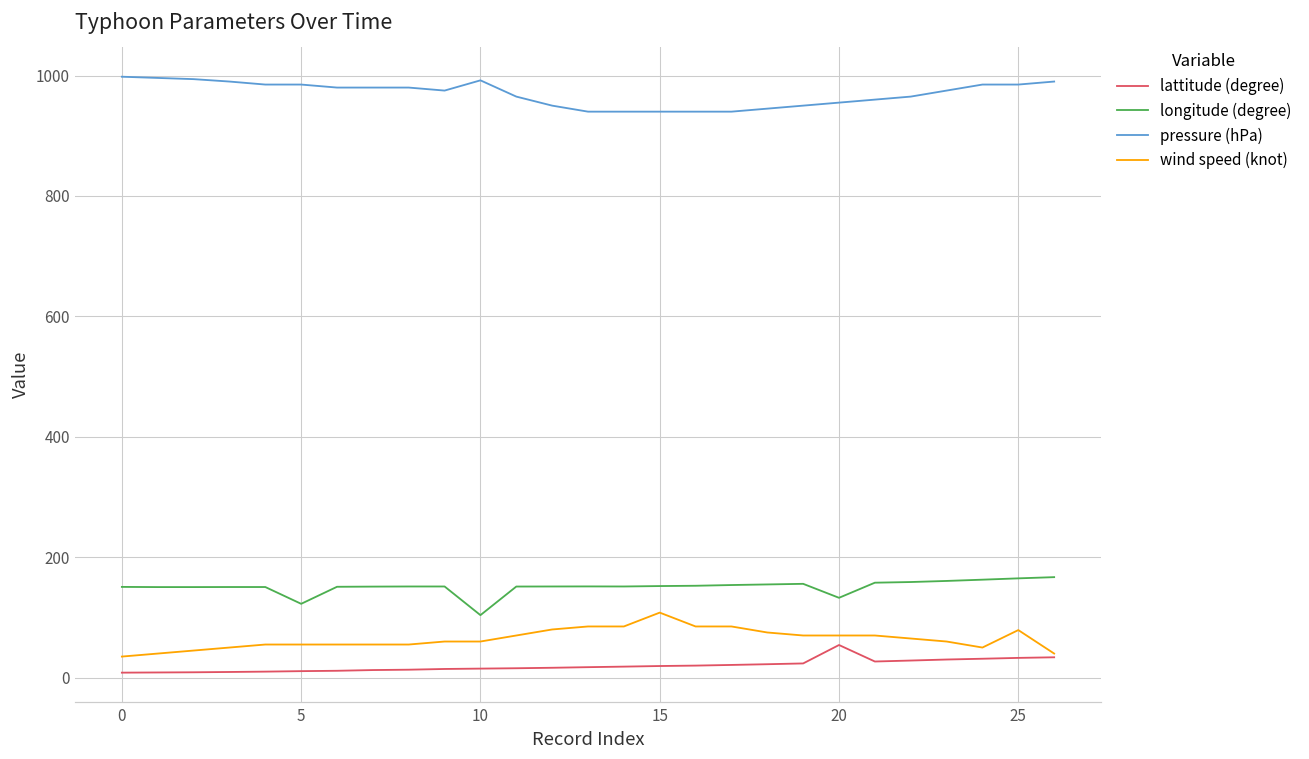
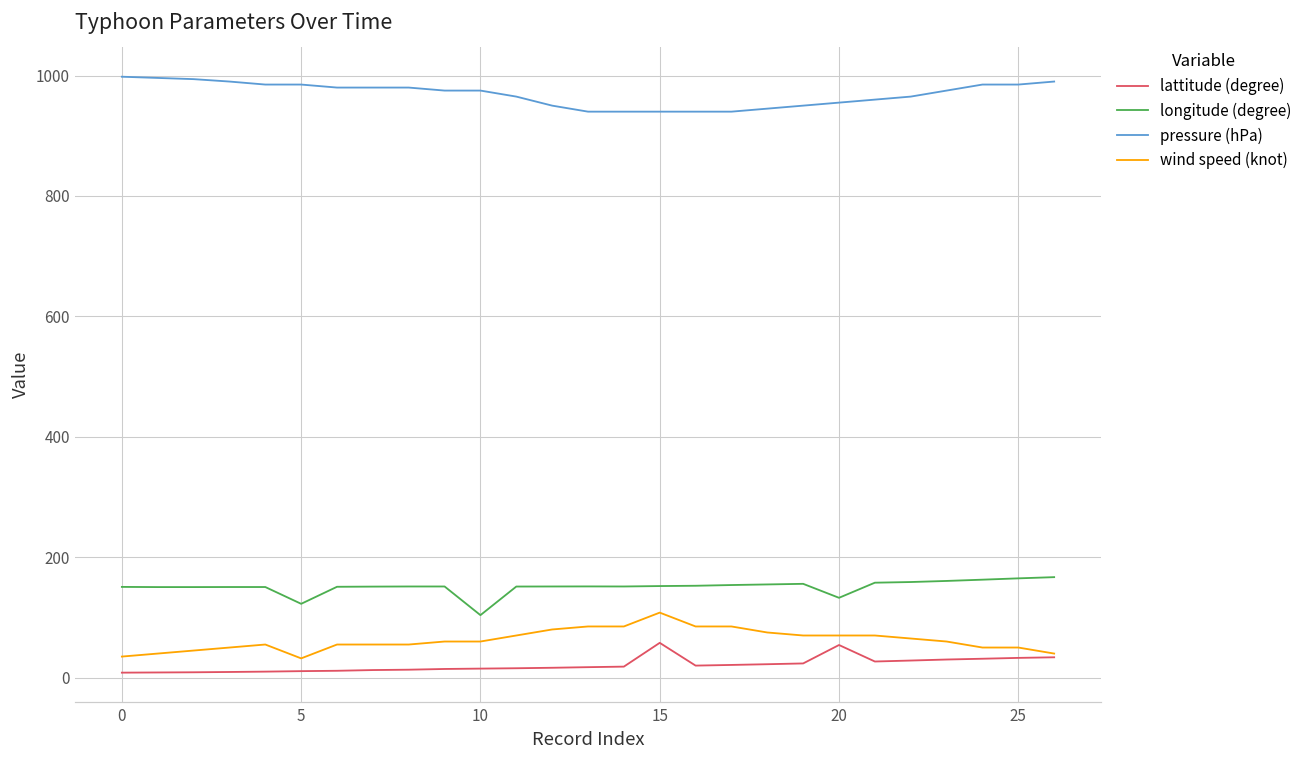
wind speed (knot), 5: 60 -> 30
pressure (hPa), 10: 990 -> 980
lattitude (degree), 15: 20 -> 60
wind speed (knot), 25: 80 -> 50
